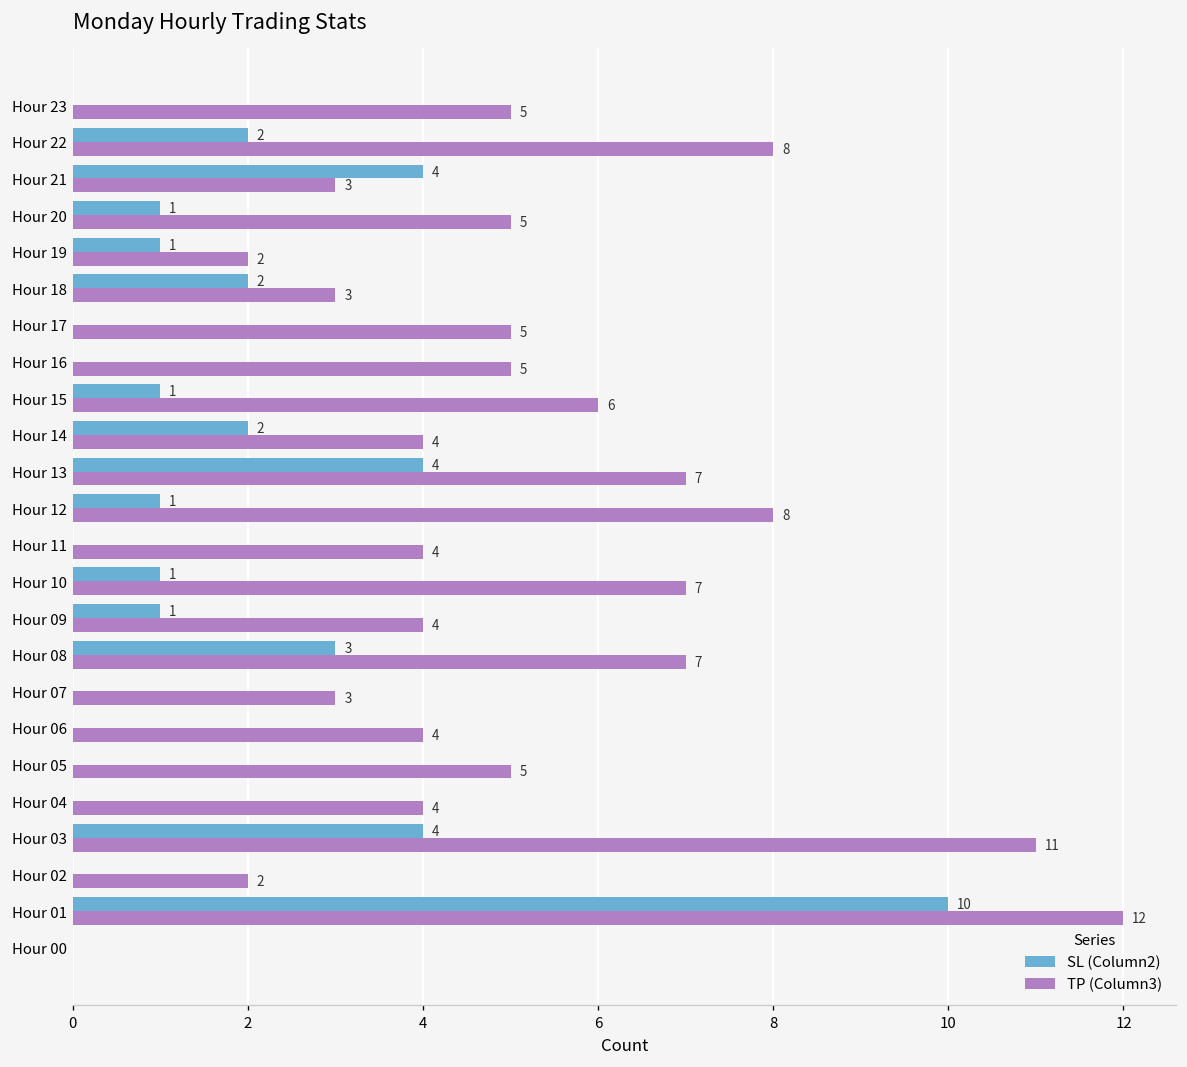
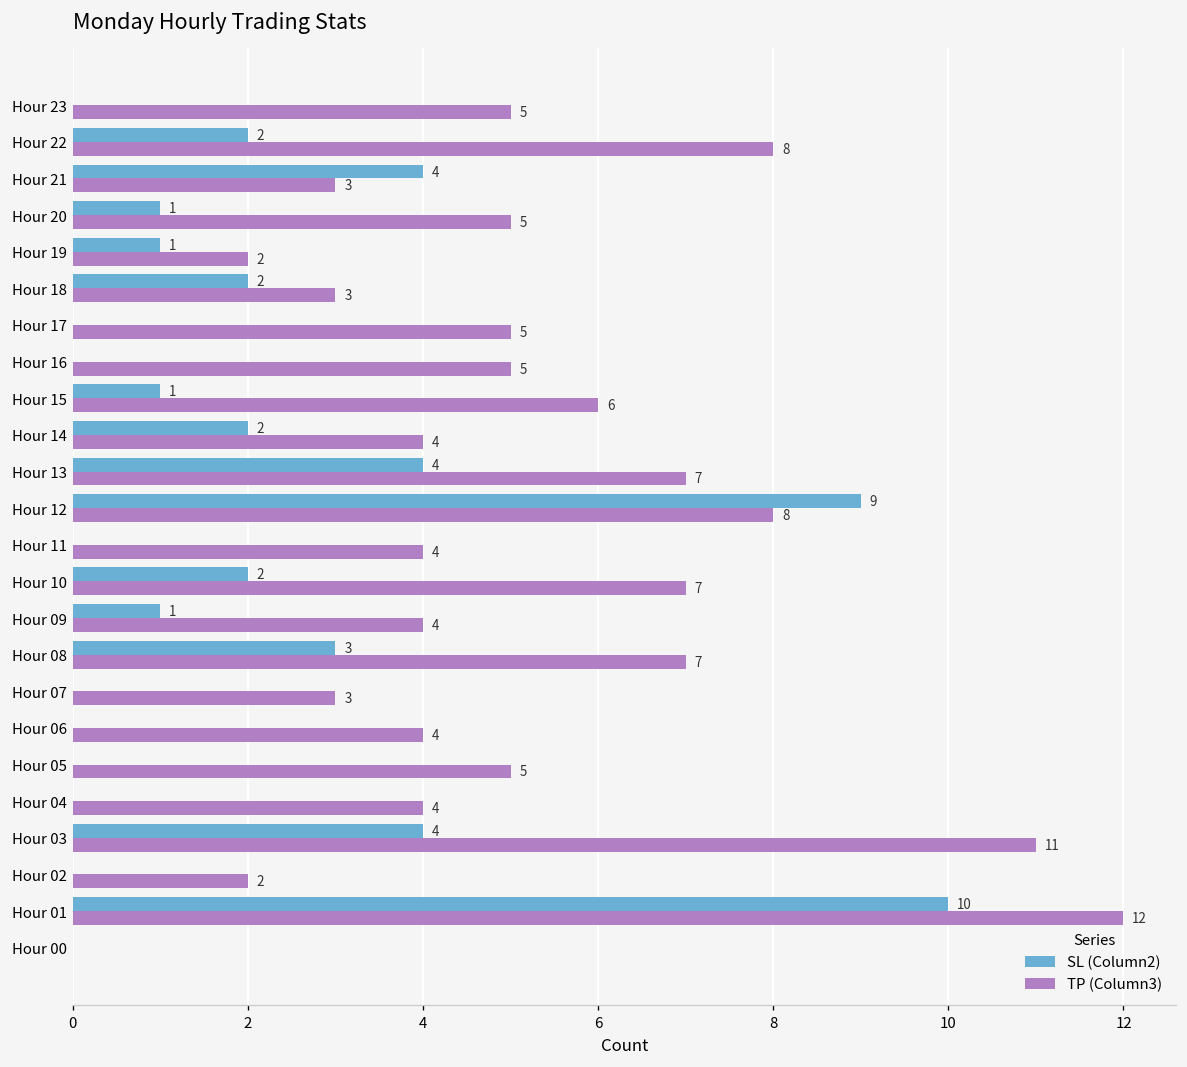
SL (Column2), Hour 12: 1 -> 9
SL (Column2), Hour 10: 1 -> 2
